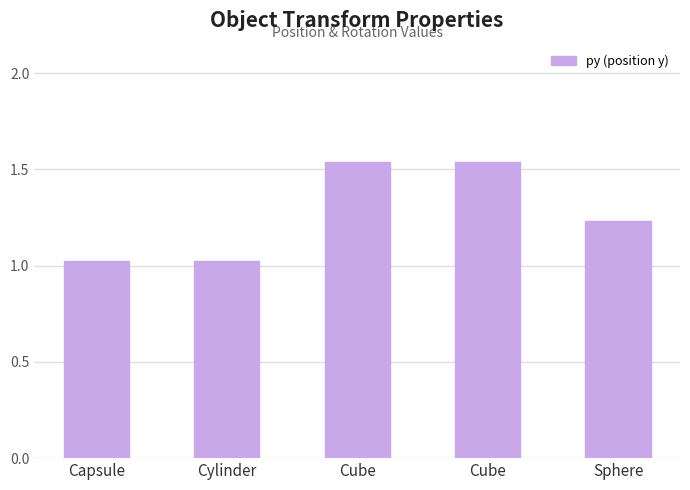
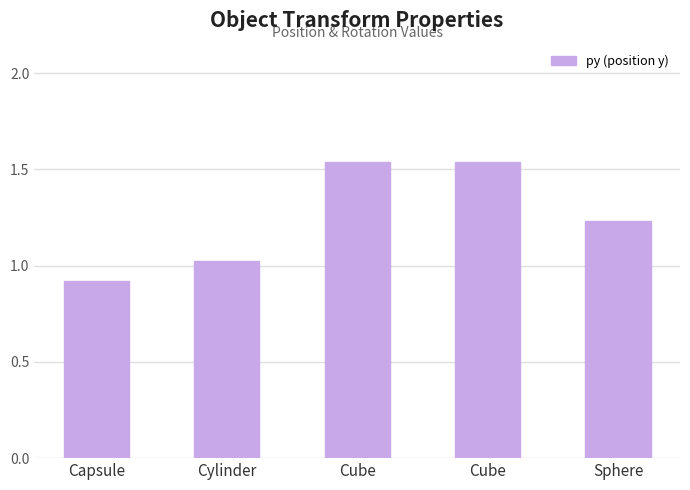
Capsule: 1.0 -> 0.9
